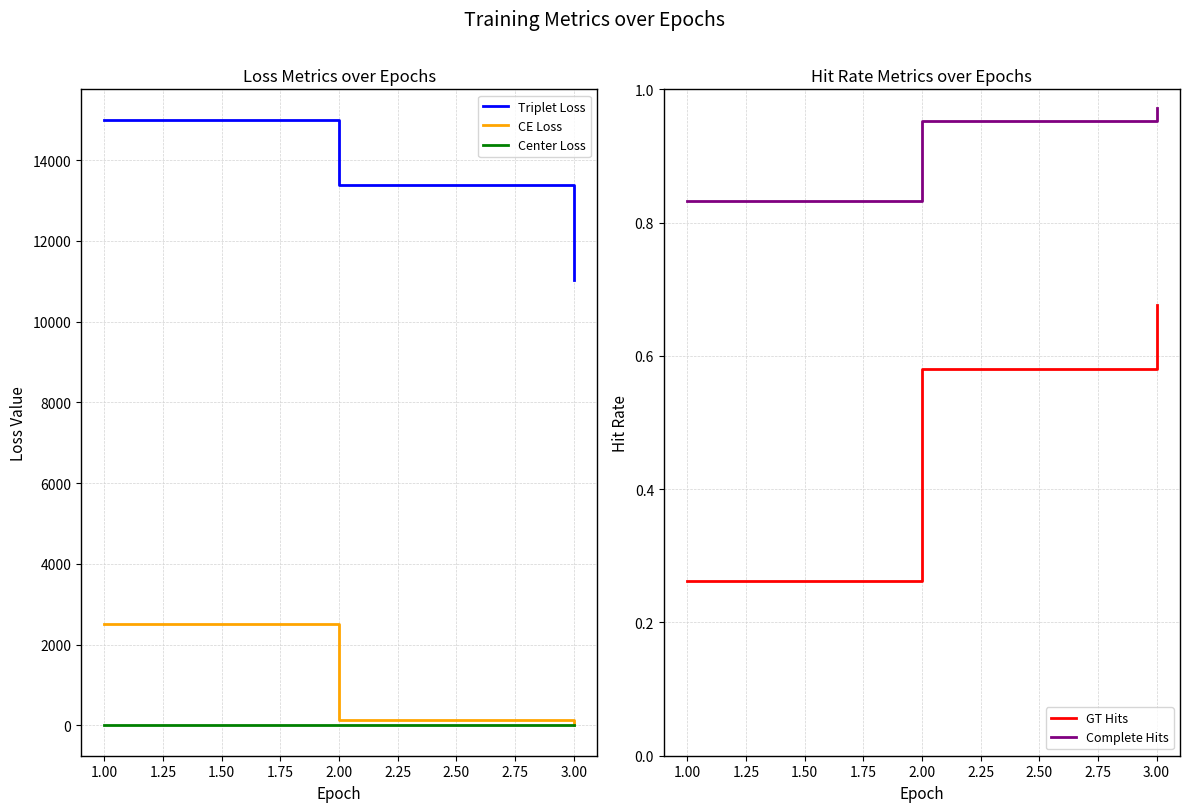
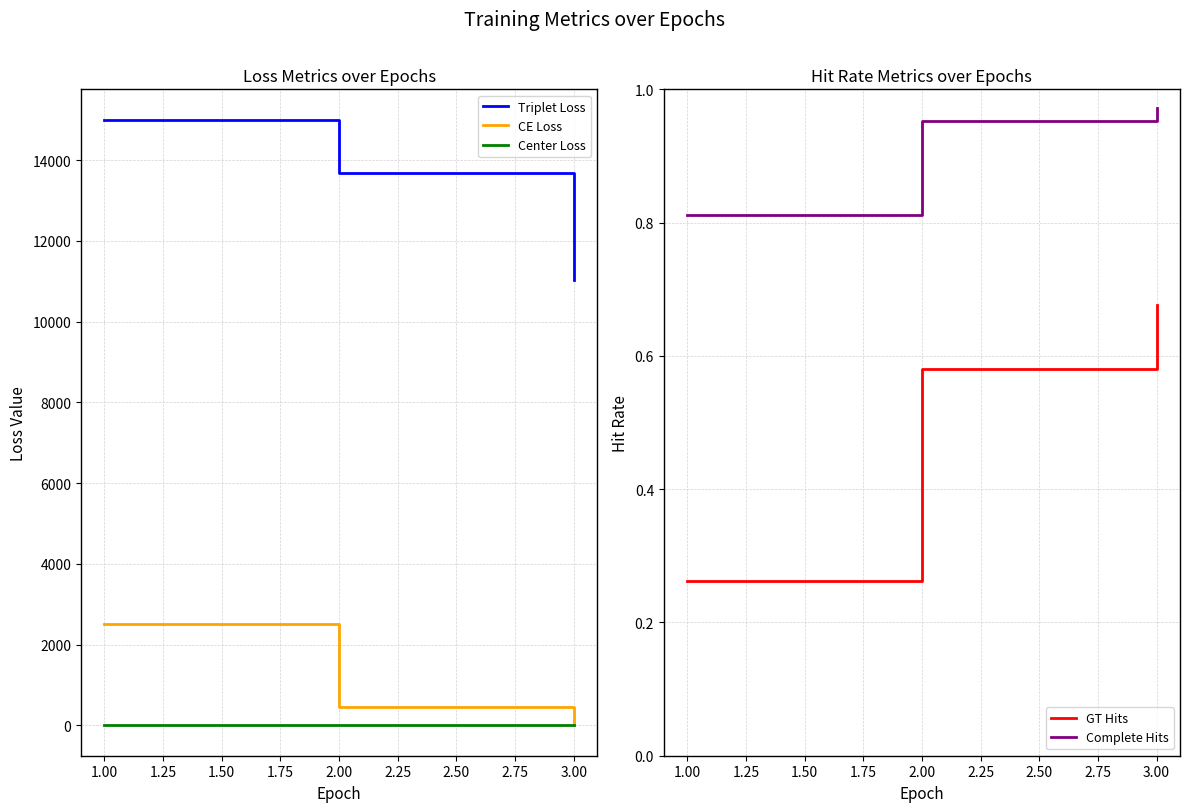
Loss Metrics over Epochs, Triplet Loss, 2.00: 13400 -> 13700
Loss Metrics over Epochs, CE Loss, 2.00: 100 -> 500
Hit Rate Metrics over Epochs, Complete Hits, 1.00: 0.83 -> 0.81
